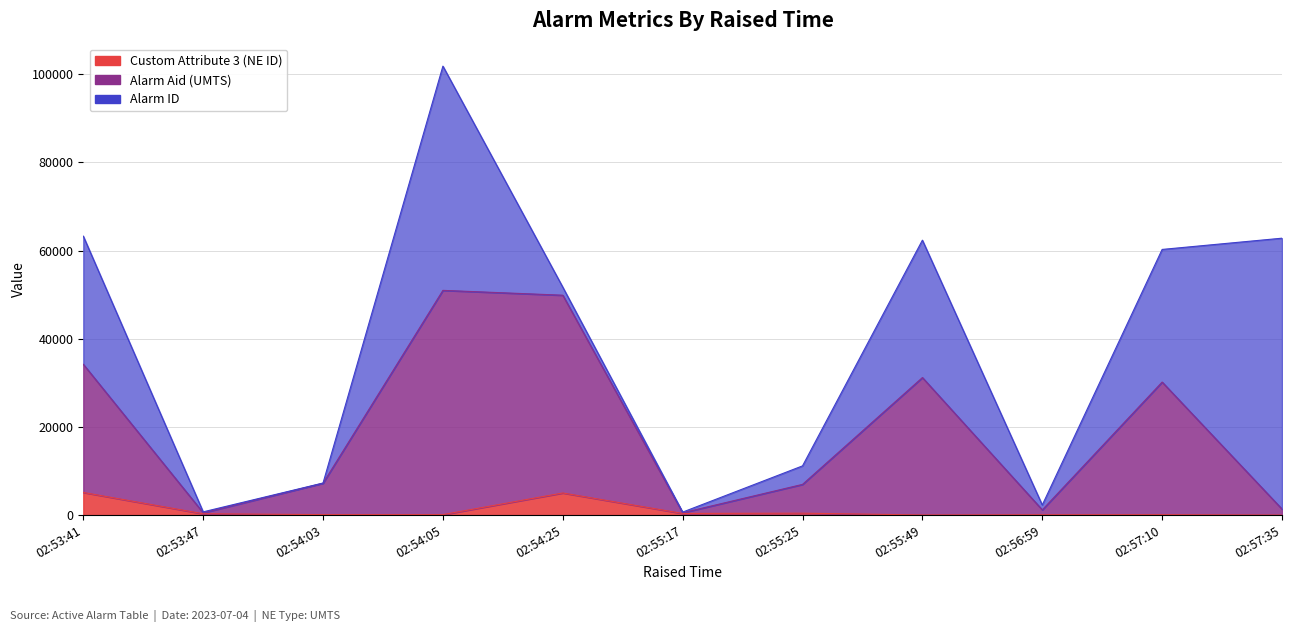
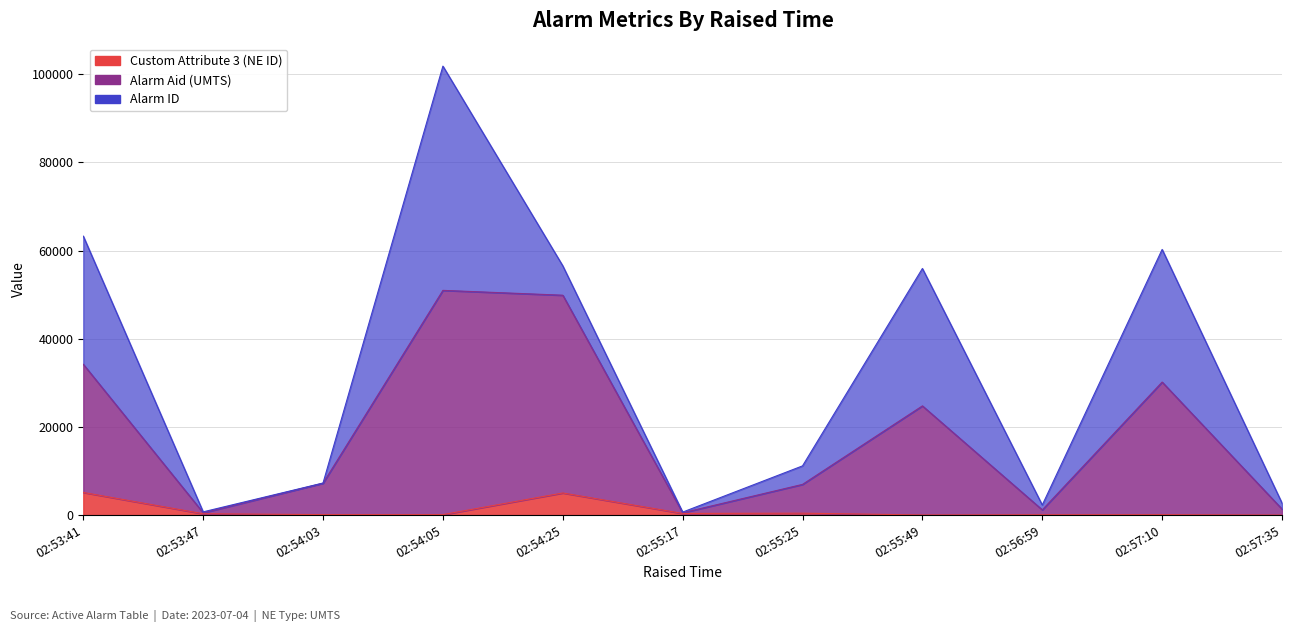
Alarm ID, 02:54:25: 2000 -> 7000
Alarm Aid (UMTS), 02:55:49: 31000 -> 25000
Alarm ID, 02:57:35: 61000 -> 1000
